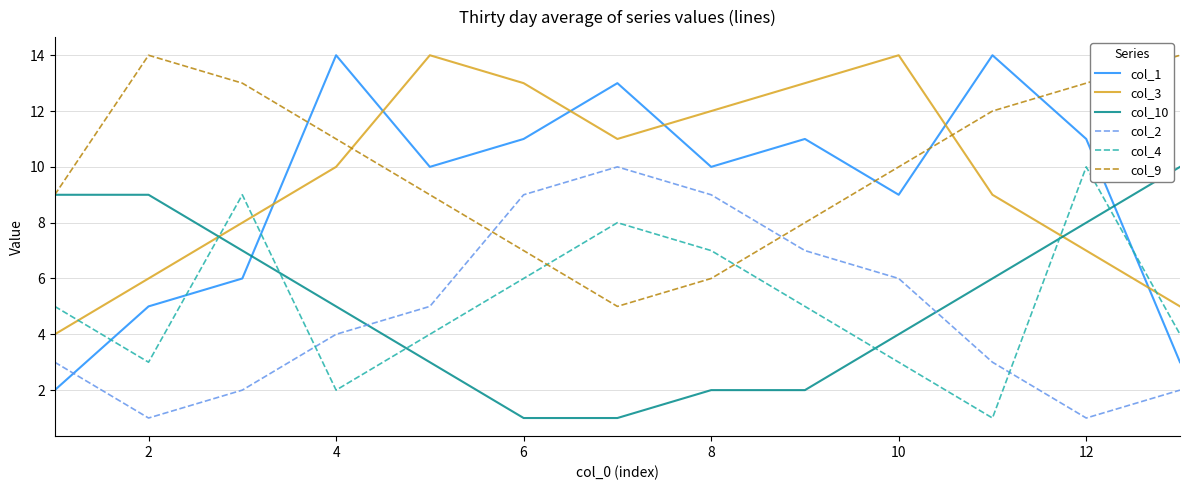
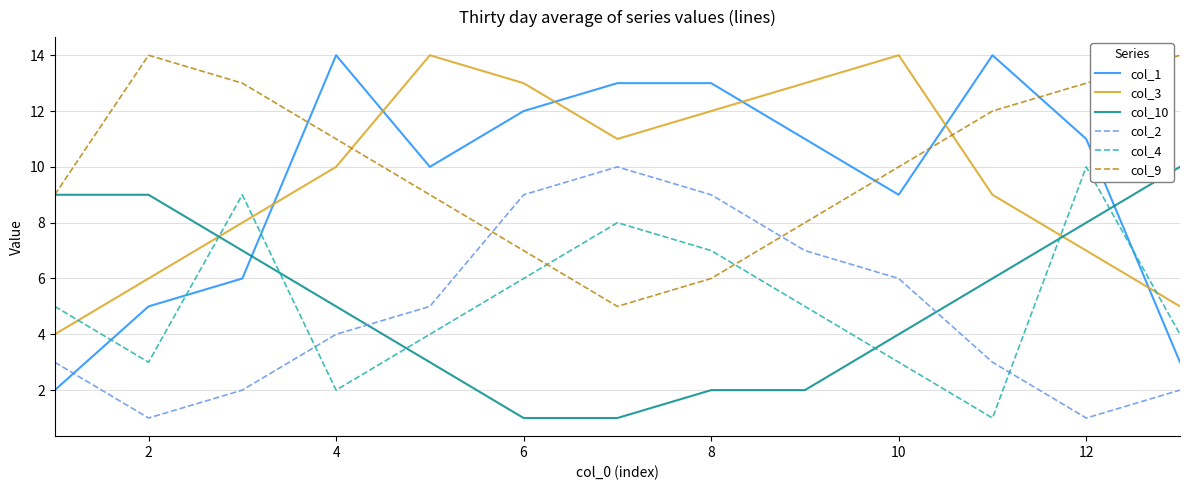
col_1, 6: 11 -> 12
col_1, 8: 10 -> 13
